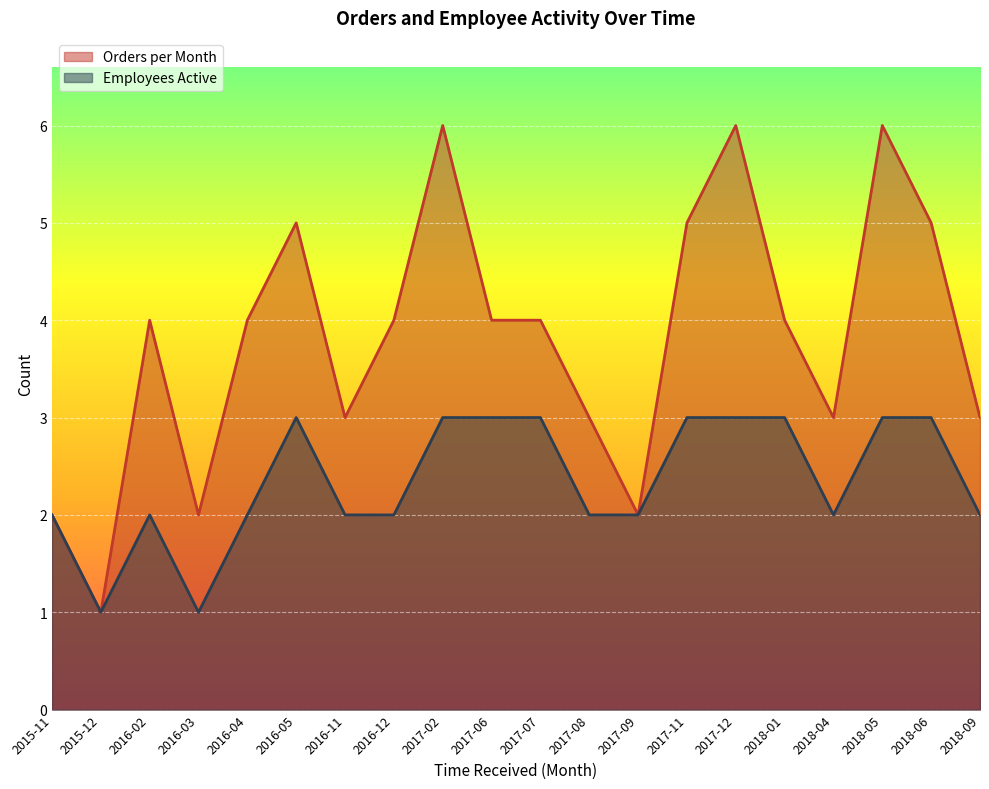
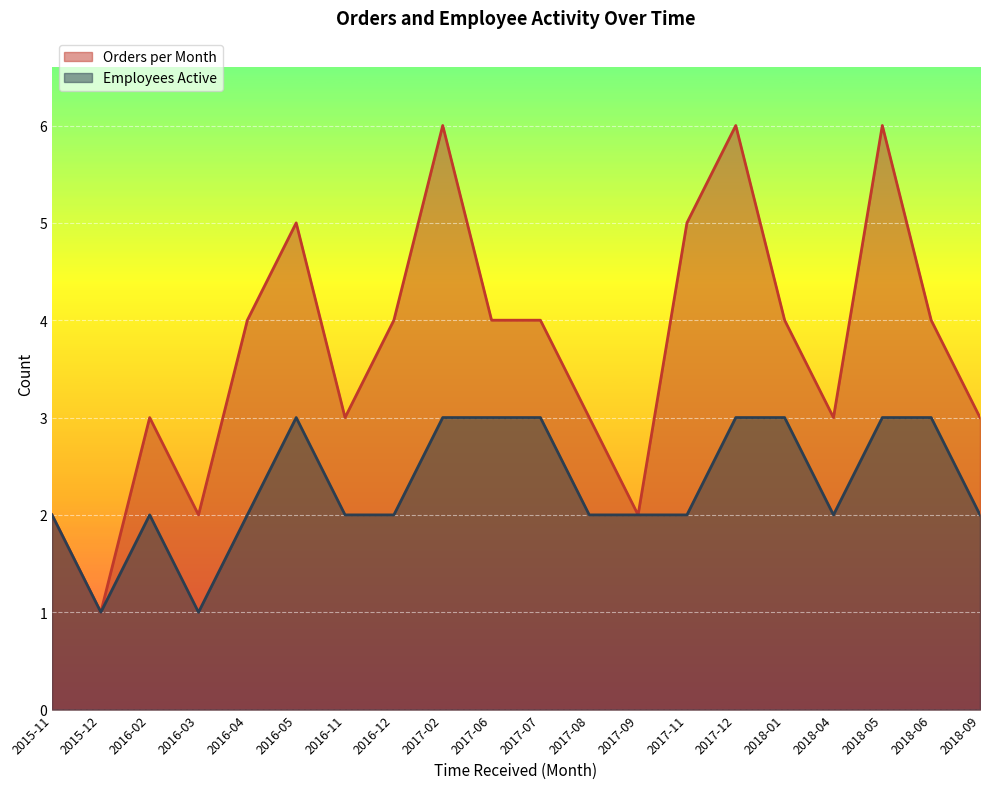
Orders per Month, 2016-02: 4 -> 3
Employees Active, 2017-11: 3 -> 2
Orders per Month, 2018-06: 5 -> 4
